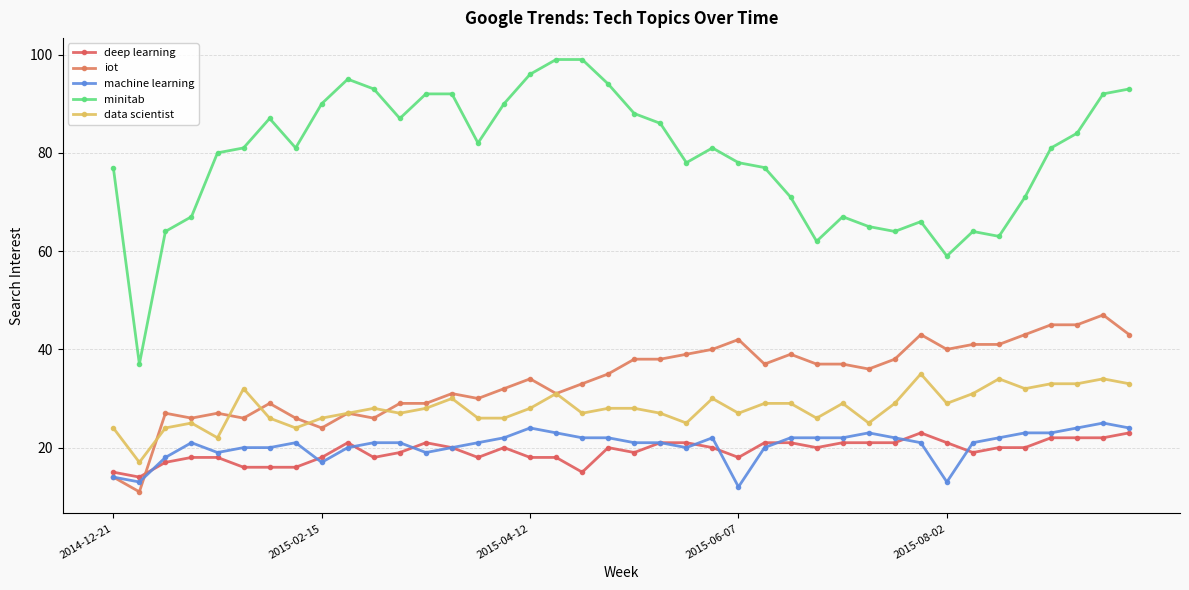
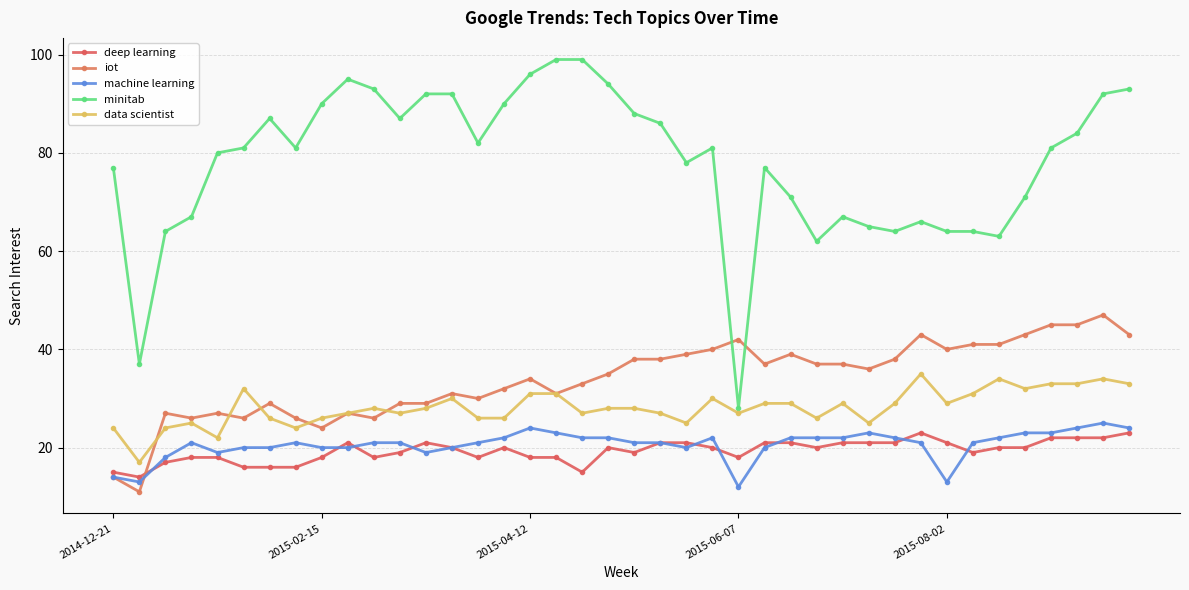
machine learning, 2015-02-15: 17 -> 20
data scientist, 2015-04-12: 28 -> 31
minitab, 2015-06-07: 78 -> 28
minitab, 2015-08-02: 59 -> 64
